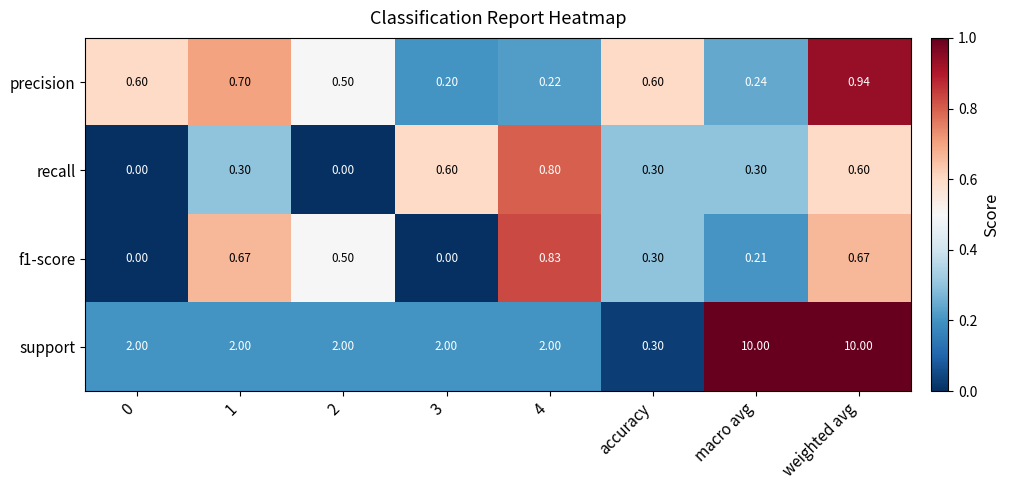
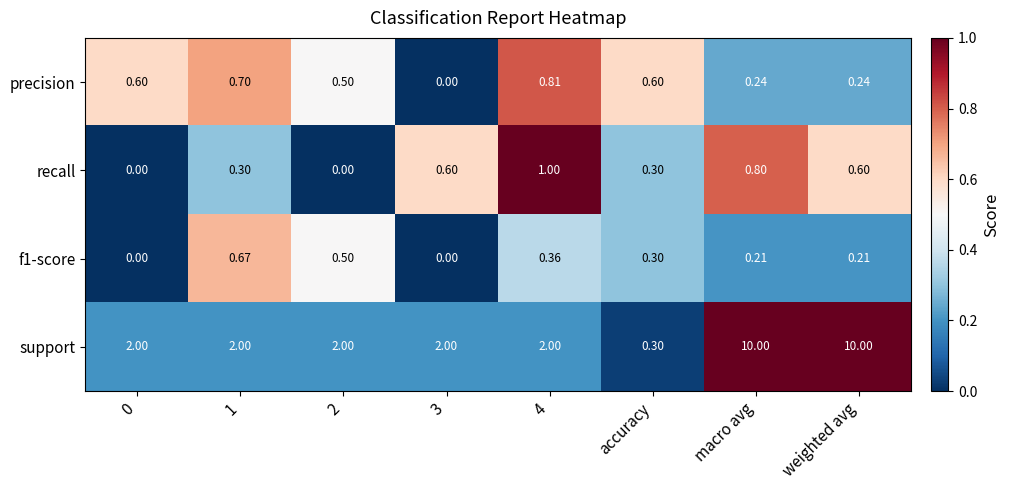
precision, 3: 0.20 -> 0.00
precision, 4: 0.22 -> 0.81
precision, weighted avg: 0.94 -> 0.24
recall, 4: 0.80 -> 1.00
recall, macro avg: 0.30 -> 0.80
f1-score, 4: 0.83 -> 0.36
f1-score, weighted avg: 0.67 -> 0.21
